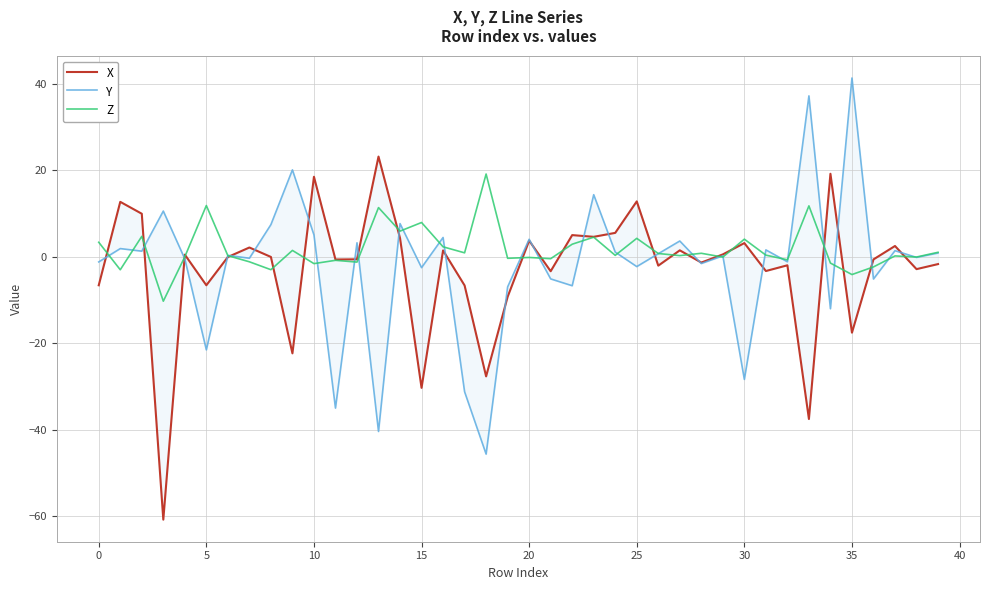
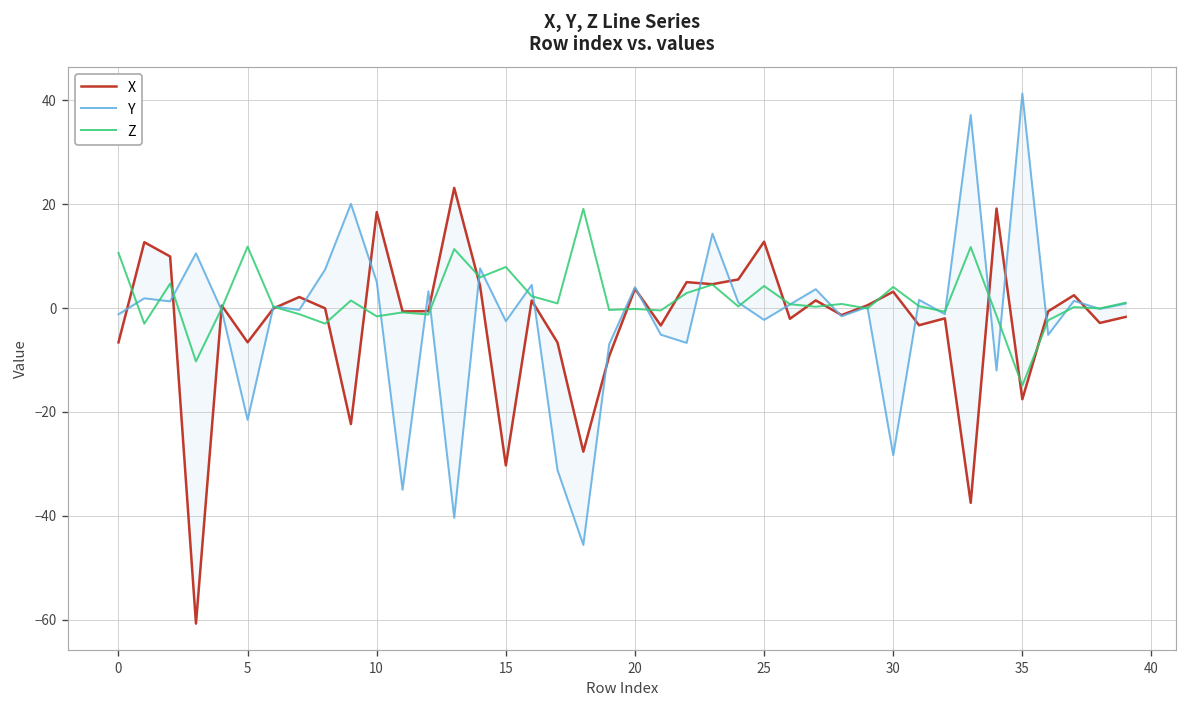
Z, 0: 3 -> 11
Z, 35: -4 -> -15
